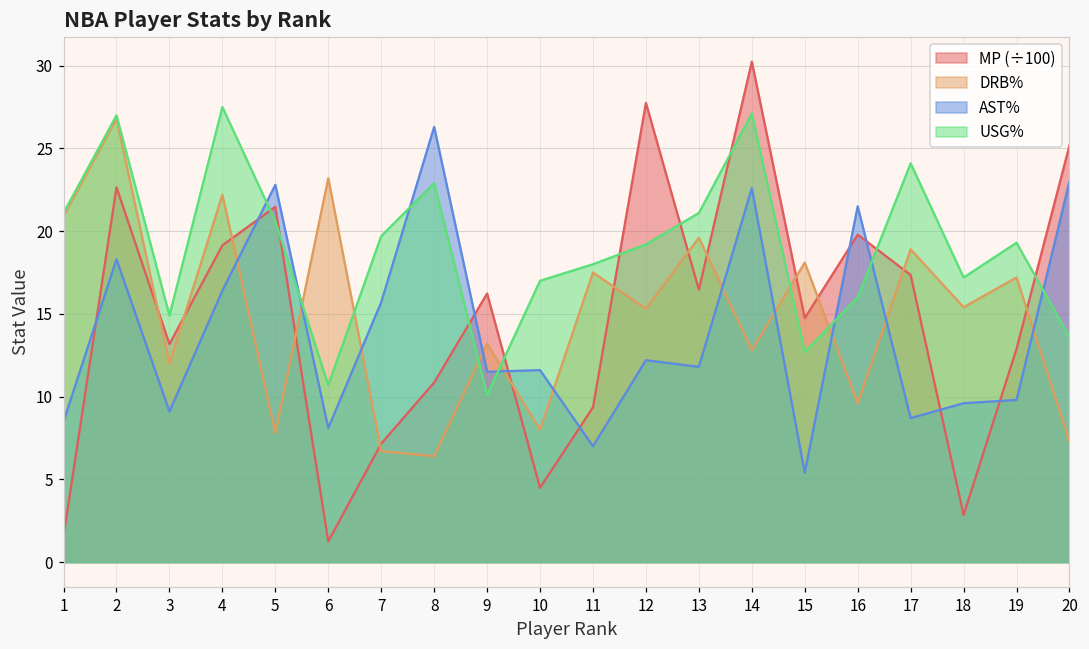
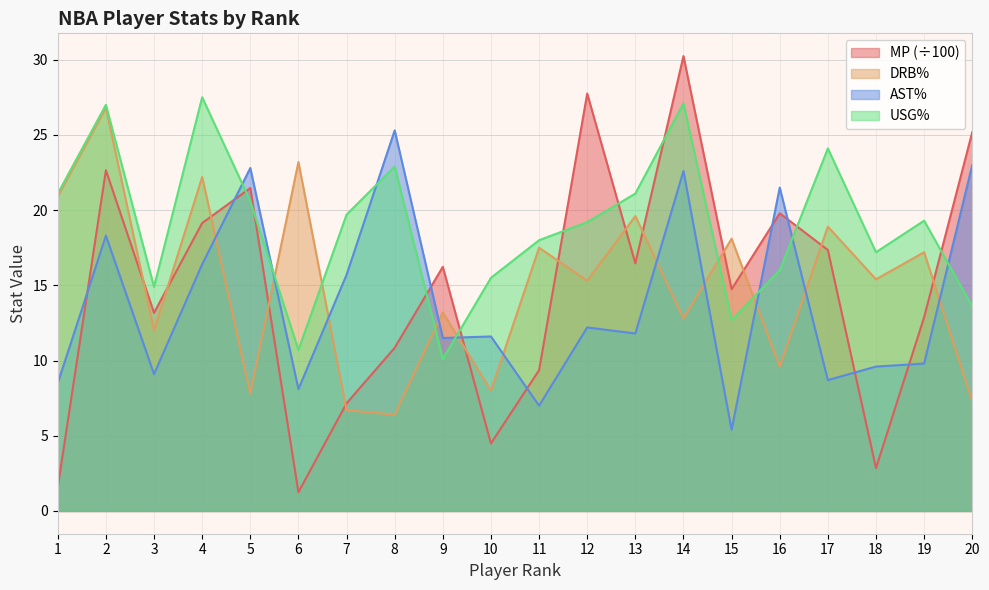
AST%, 8: 26.3 -> 25.3
USG%, 10: 17.0 -> 15.5
